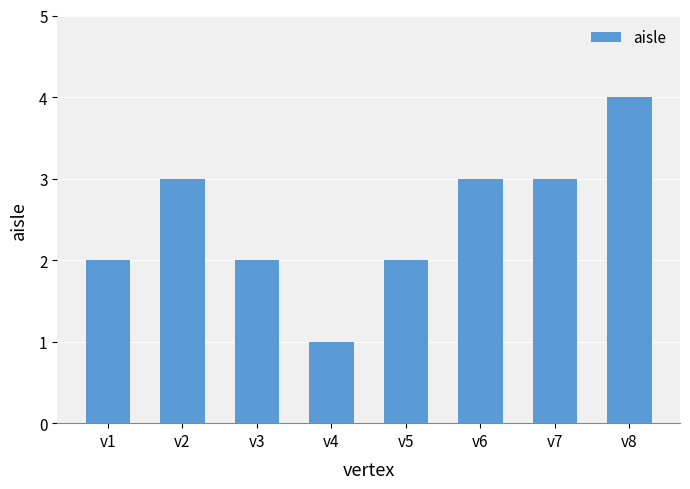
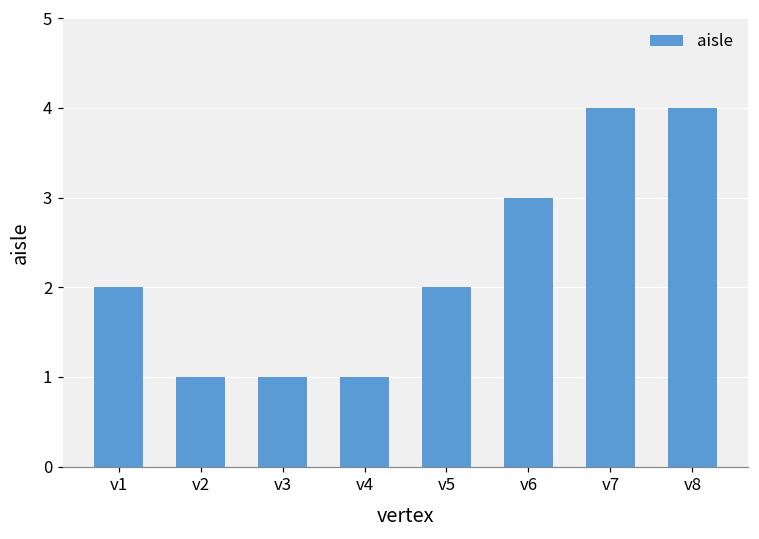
v2: 3 -> 1
v3: 2 -> 1
v7: 3 -> 4
